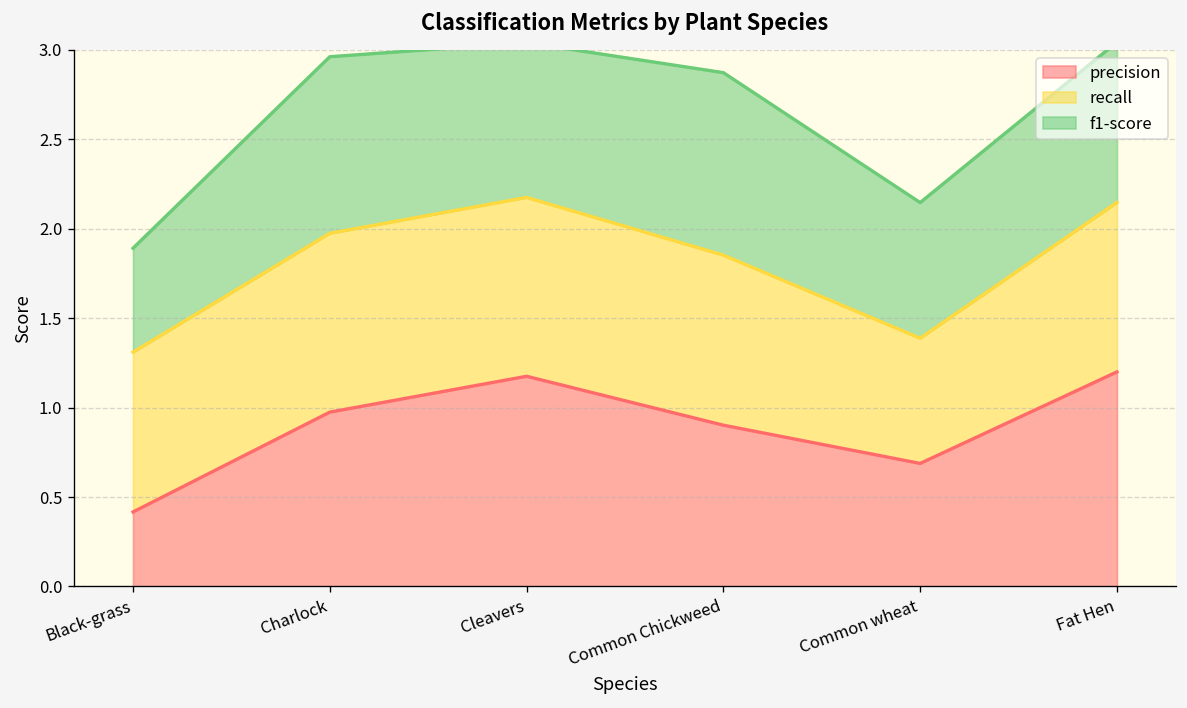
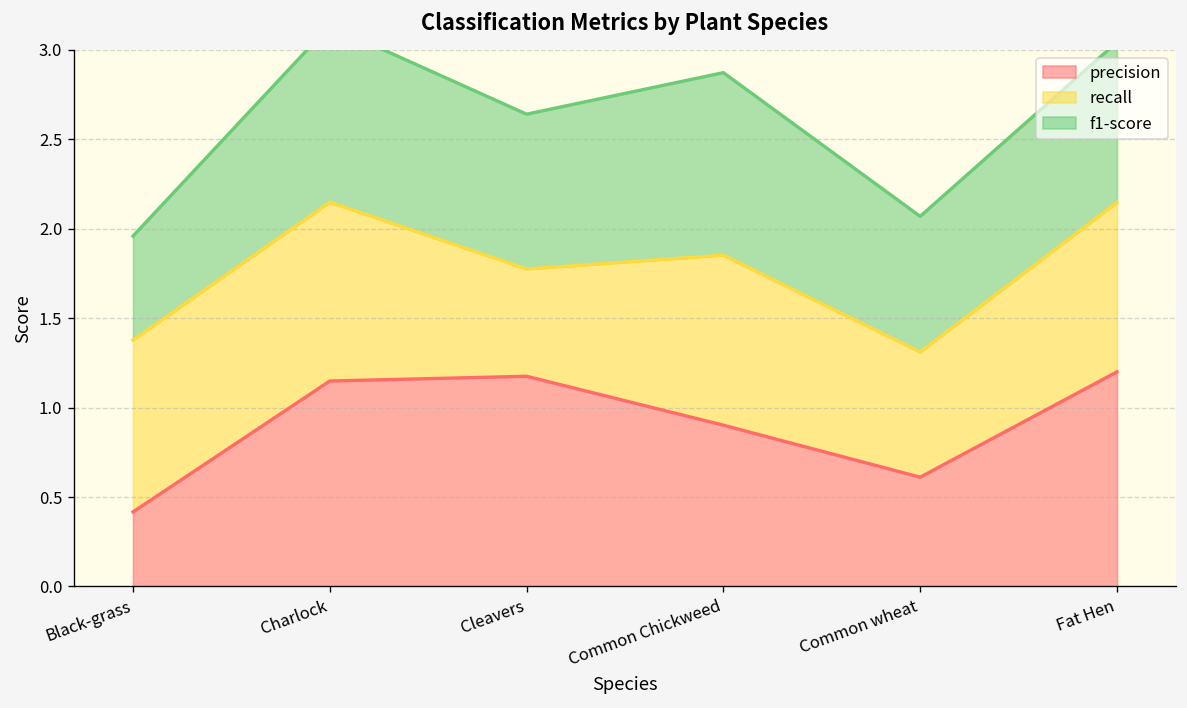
recall, Black-grass: 0.89 -> 0.96
precision, Charlock: 0.98 -> 1.15
recall, Cleavers: 1.0 -> 0.6
precision, Common wheat: 0.69 -> 0.61
